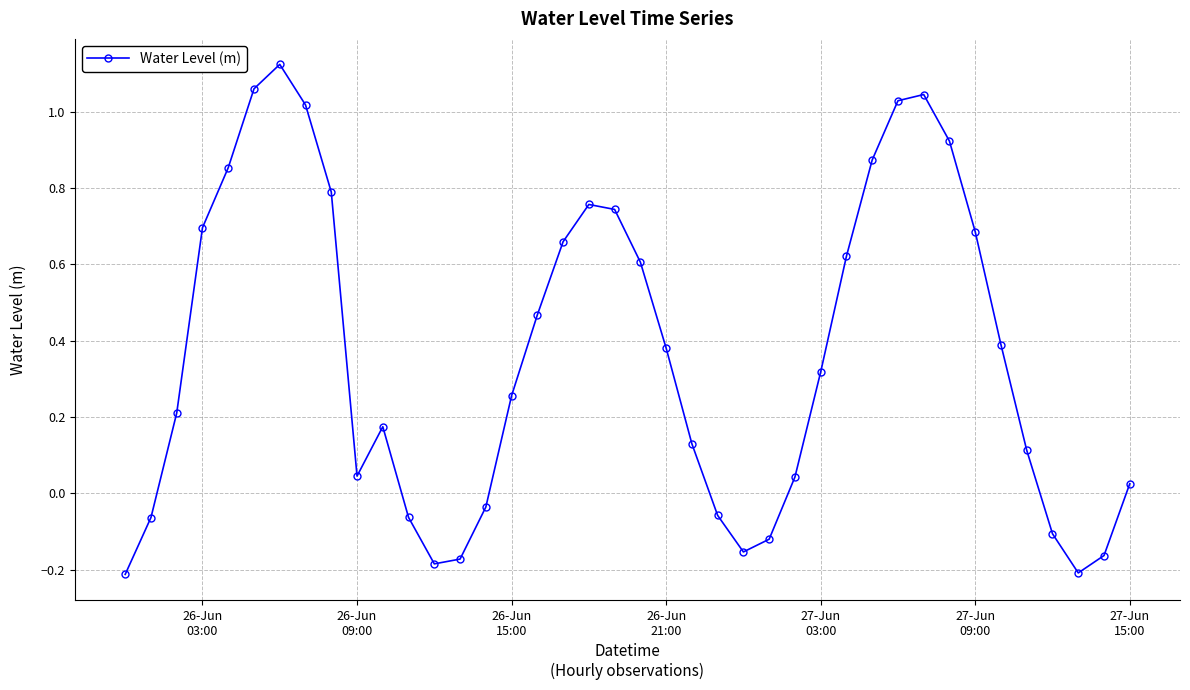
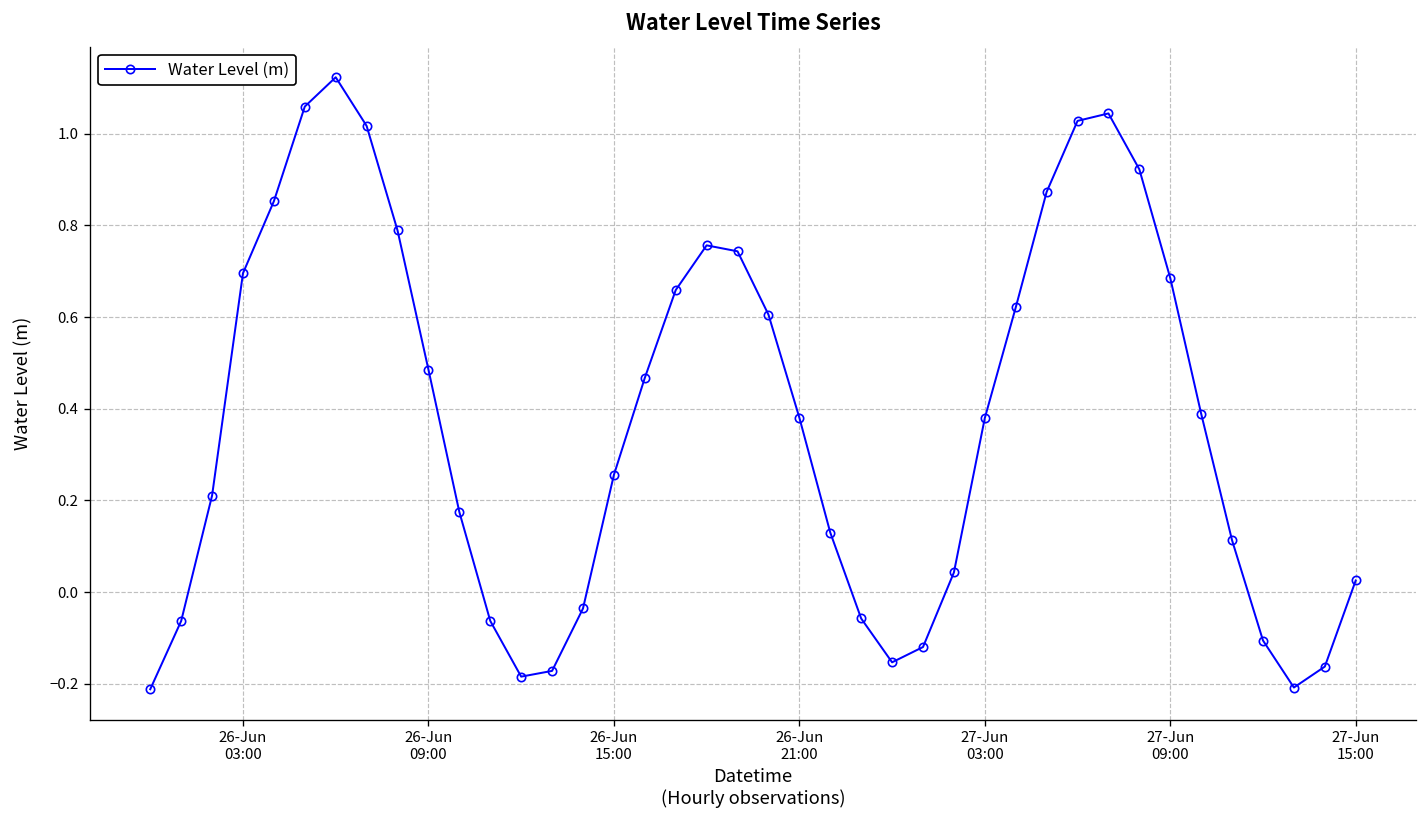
26-Jun 09:00: 0.05 -> 0.49
27-Jun 03:00: 0.32 -> 0.38
